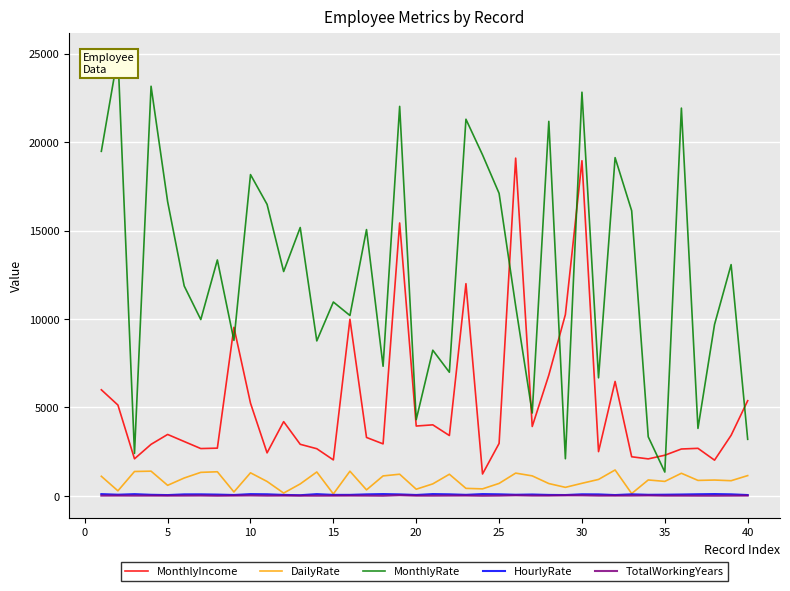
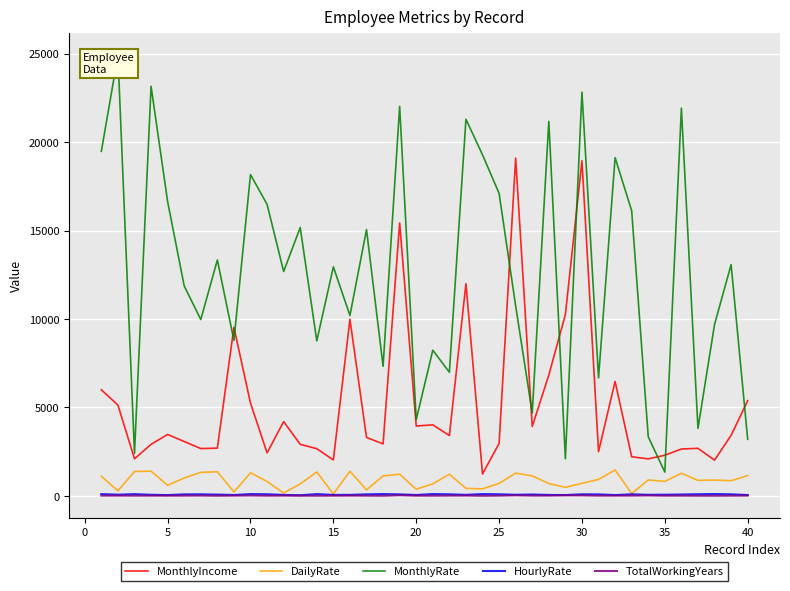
MonthlyRate, 15: 11000 -> 12900
